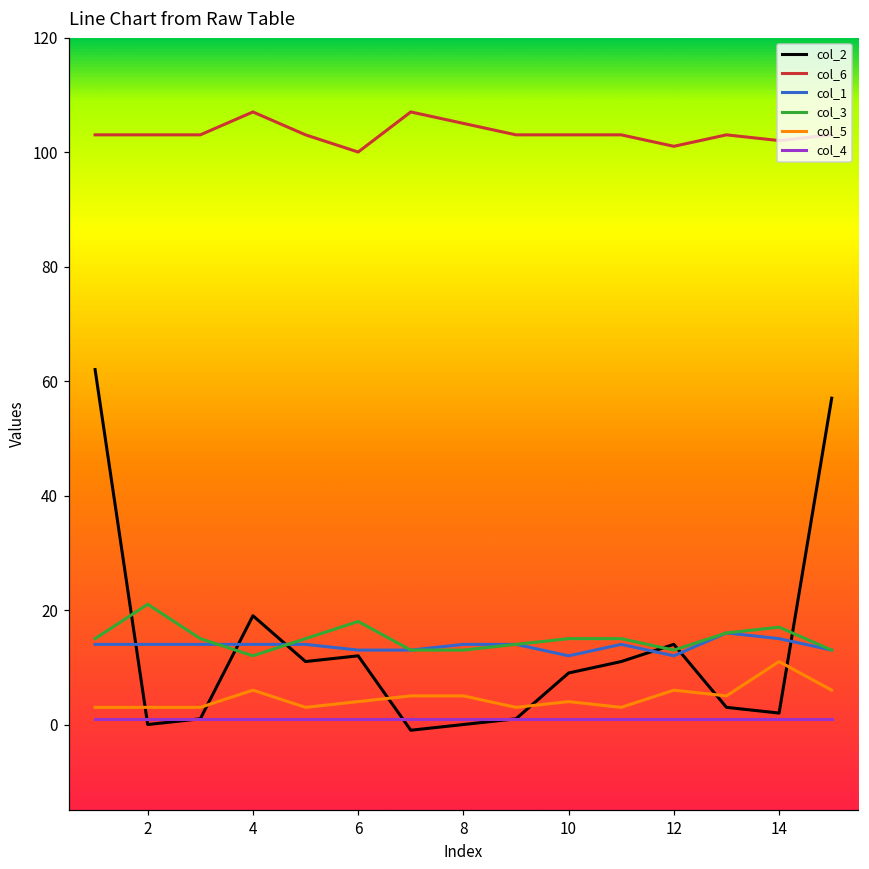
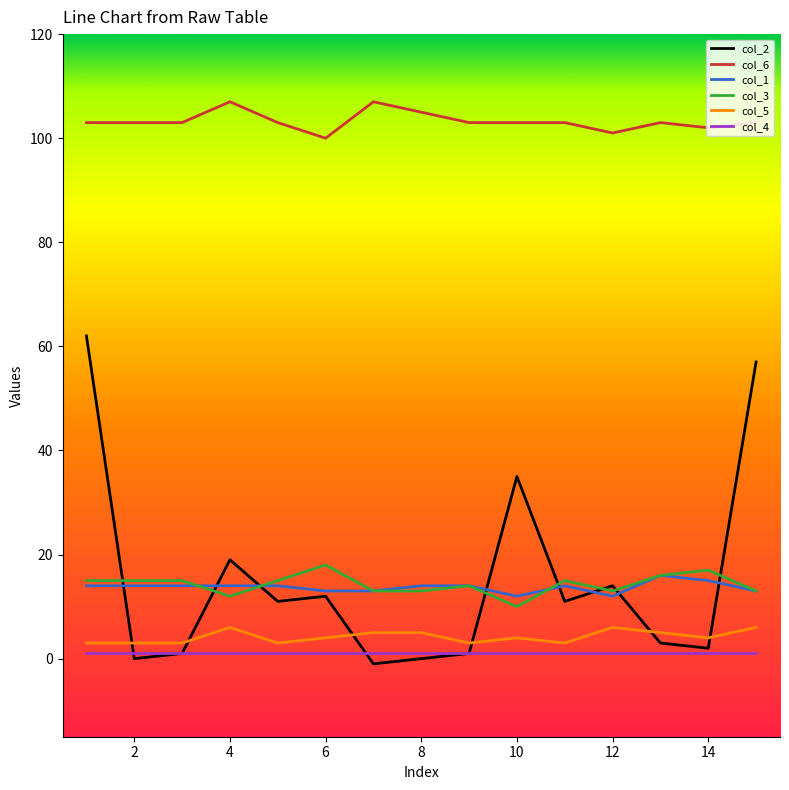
col_3, 2: 21 -> 15
col_2, 10: 9 -> 35
col_3, 10: 15 -> 10
col_5, 14: 11 -> 4
